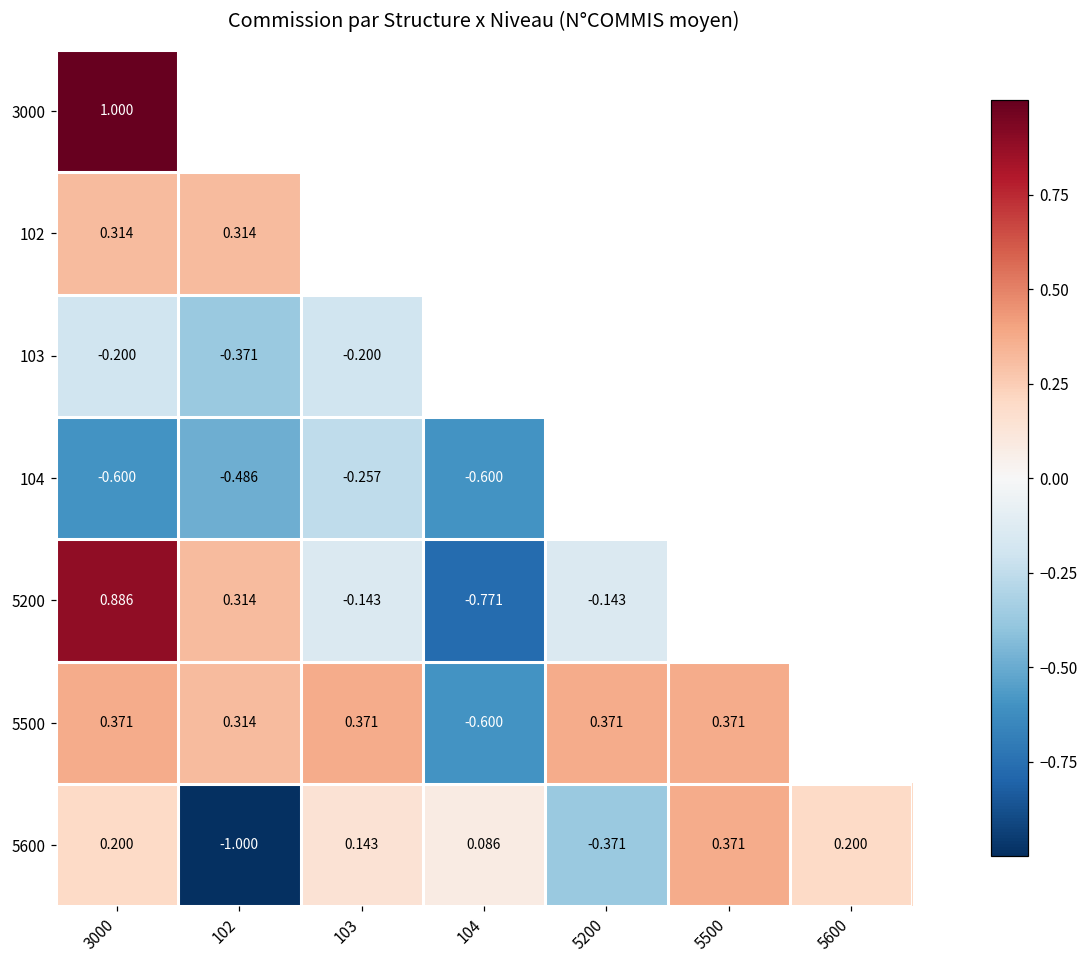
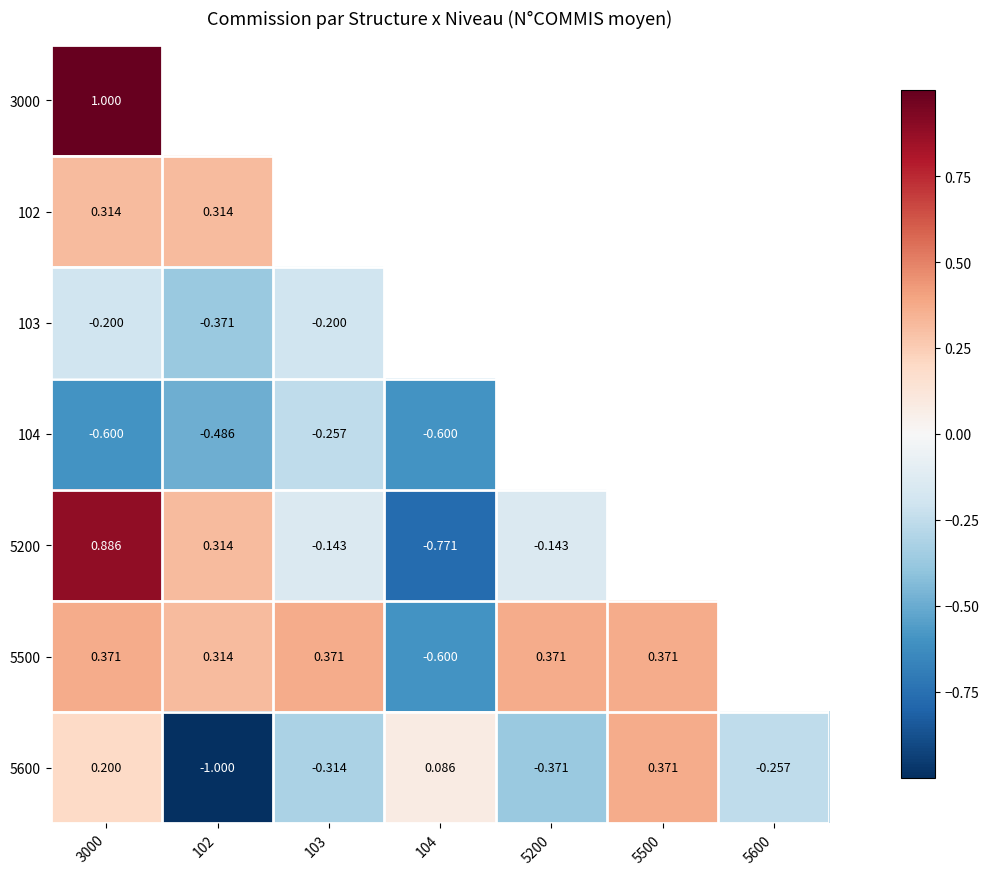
5600, 103: 0.143 -> -0.314
5600, 5600: 0.200 -> -0.257
